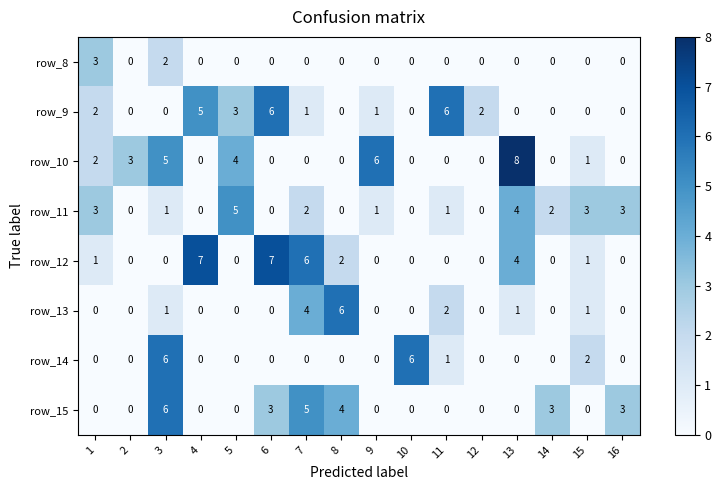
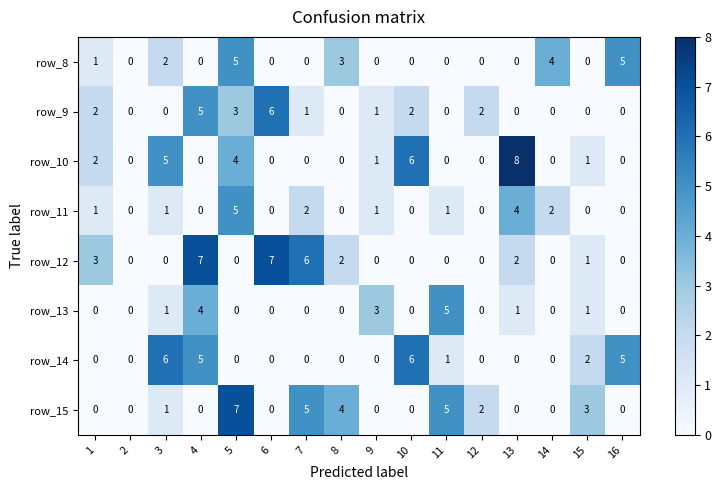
row_8, 1: 3 -> 1
row_8, 5: 0 -> 5
row_8, 8: 0 -> 3
row_8, 14: 0 -> 4
row_8, 16: 0 -> 5
row_9, 10: 0 -> 2
row_9, 11: 6 -> 0
row_10, 2: 3 -> 0
row_10, 9: 6 -> 1
row_10, 10: 0 -> 6
row_11, 1: 3 -> 1
row_11, 15: 3 -> 0
row_11, 16: 3 -> 0
row_12, 1: 1 -> 3
row_12, 13: 4 -> 2
row_13, 4: 0 -> 4
row_13, 7: 4 -> 0
row_13, 8: 6 -> 0
row_13, 9: 0 -> 3
row_13, 11: 2 -> 5
row_14, 4: 0 -> 5
row_14, 16: 0 -> 5
row_15, 3: 6 -> 1
row_15, 5: 0 -> 7
row_15, 6: 3 -> 0
row_15, 11: 0 -> 5
row_15, 12: 0 -> 2
row_15, 14: 3 -> 0
row_15, 15: 0 -> 3
row_15, 16: 3 -> 0
